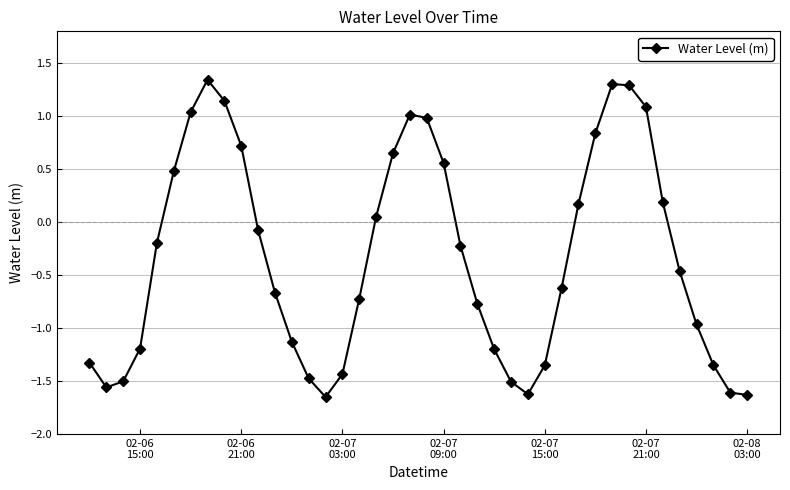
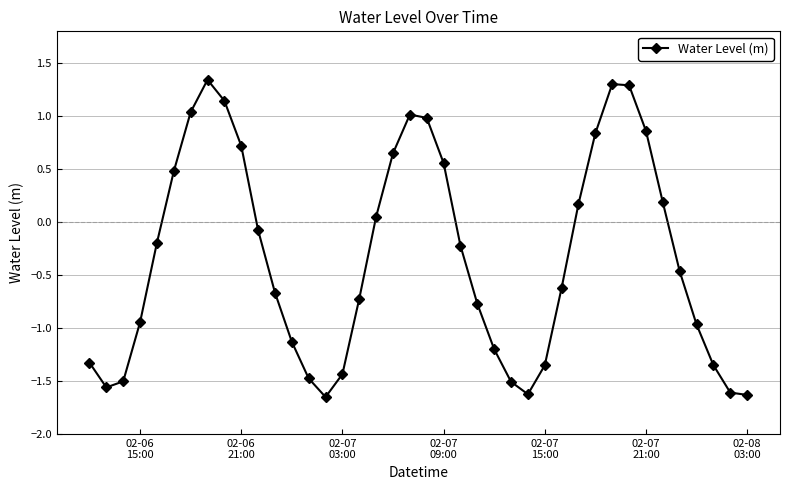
02-06 15:00: -1.19 -> -0.95
02-07 21:00: 1.09 -> 0.86
